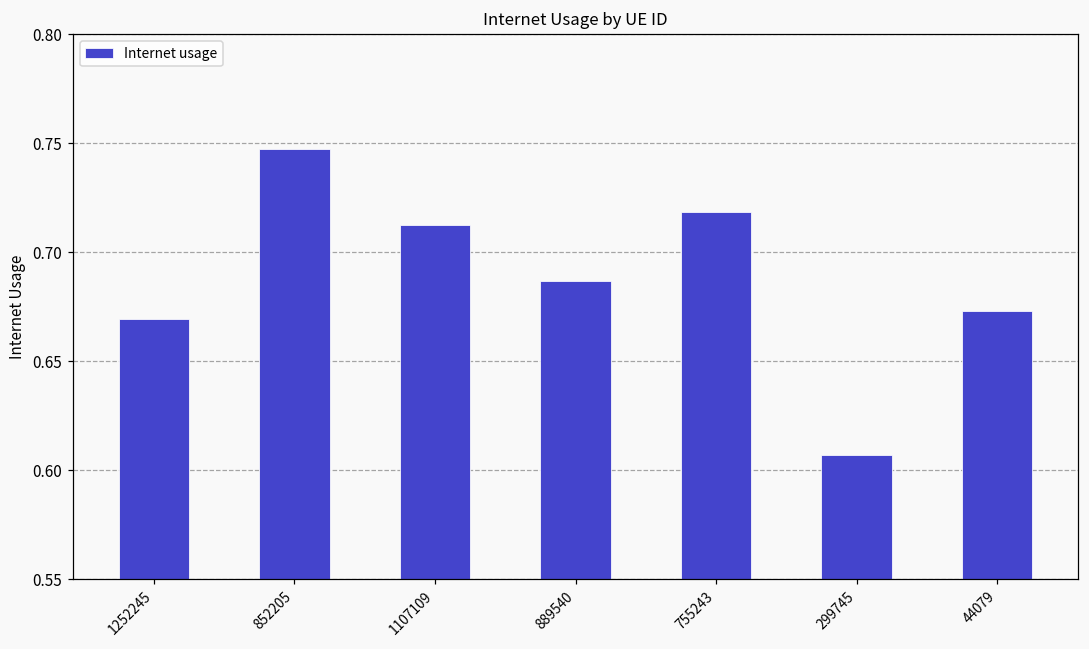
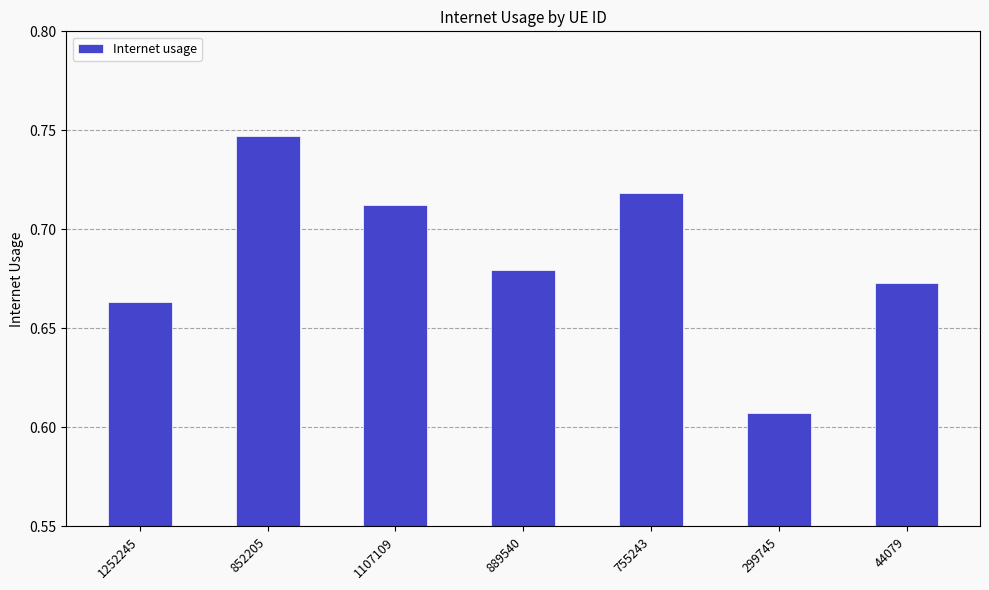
1252245: 0.669 -> 0.663
889540: 0.687 -> 0.679
